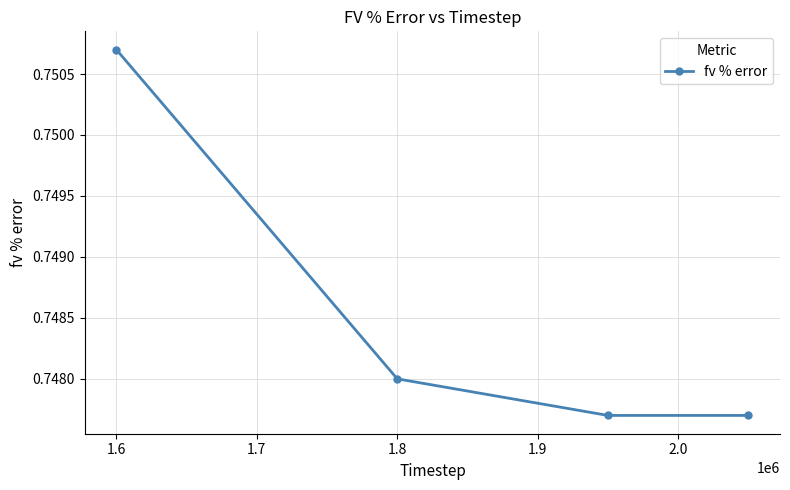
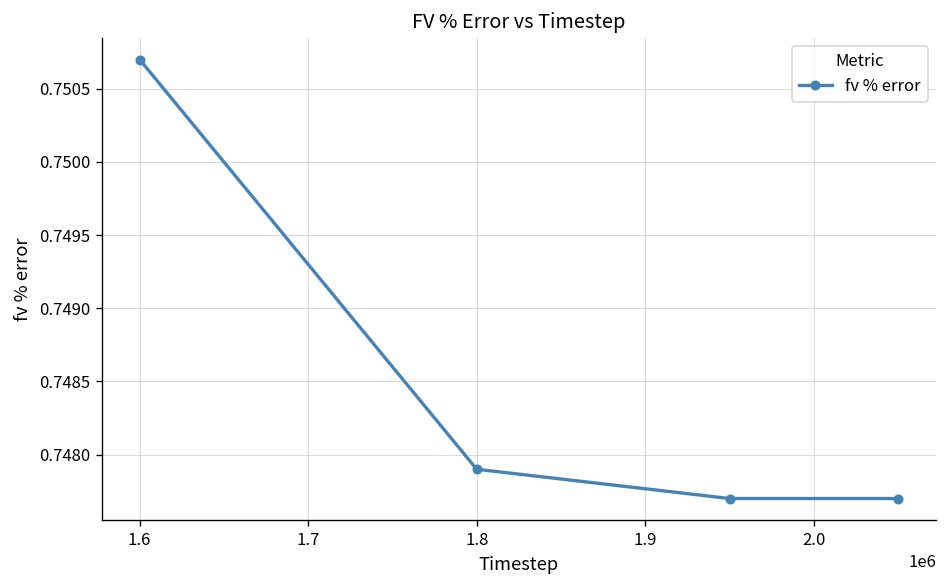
1.8: 0.7480 -> 0.7479
